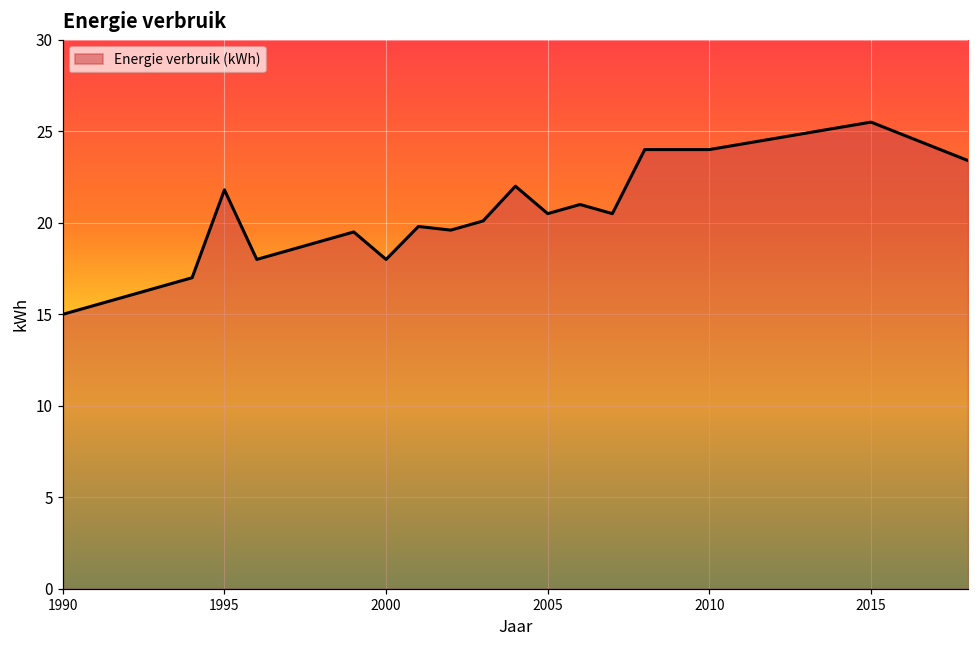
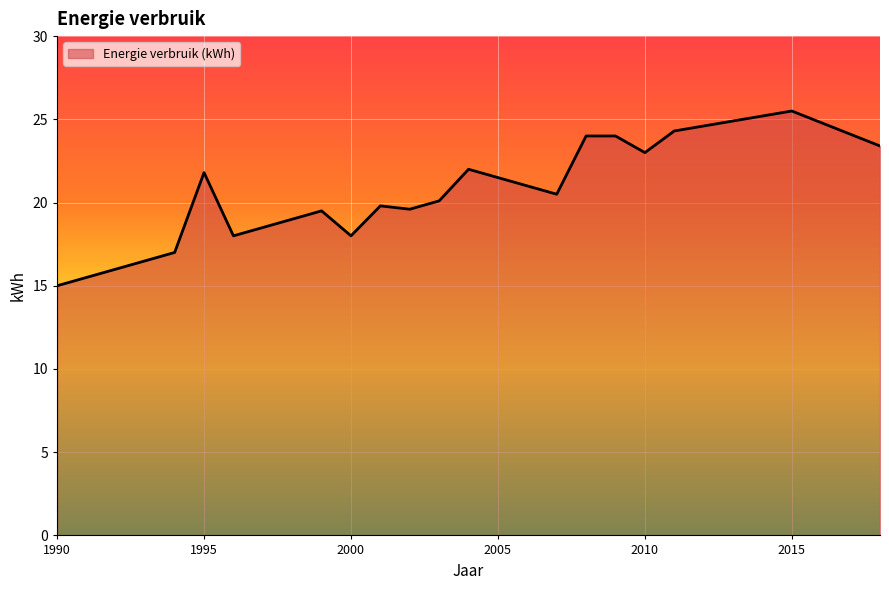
2005: 20.5 -> 21.5
2010: 24 -> 23
